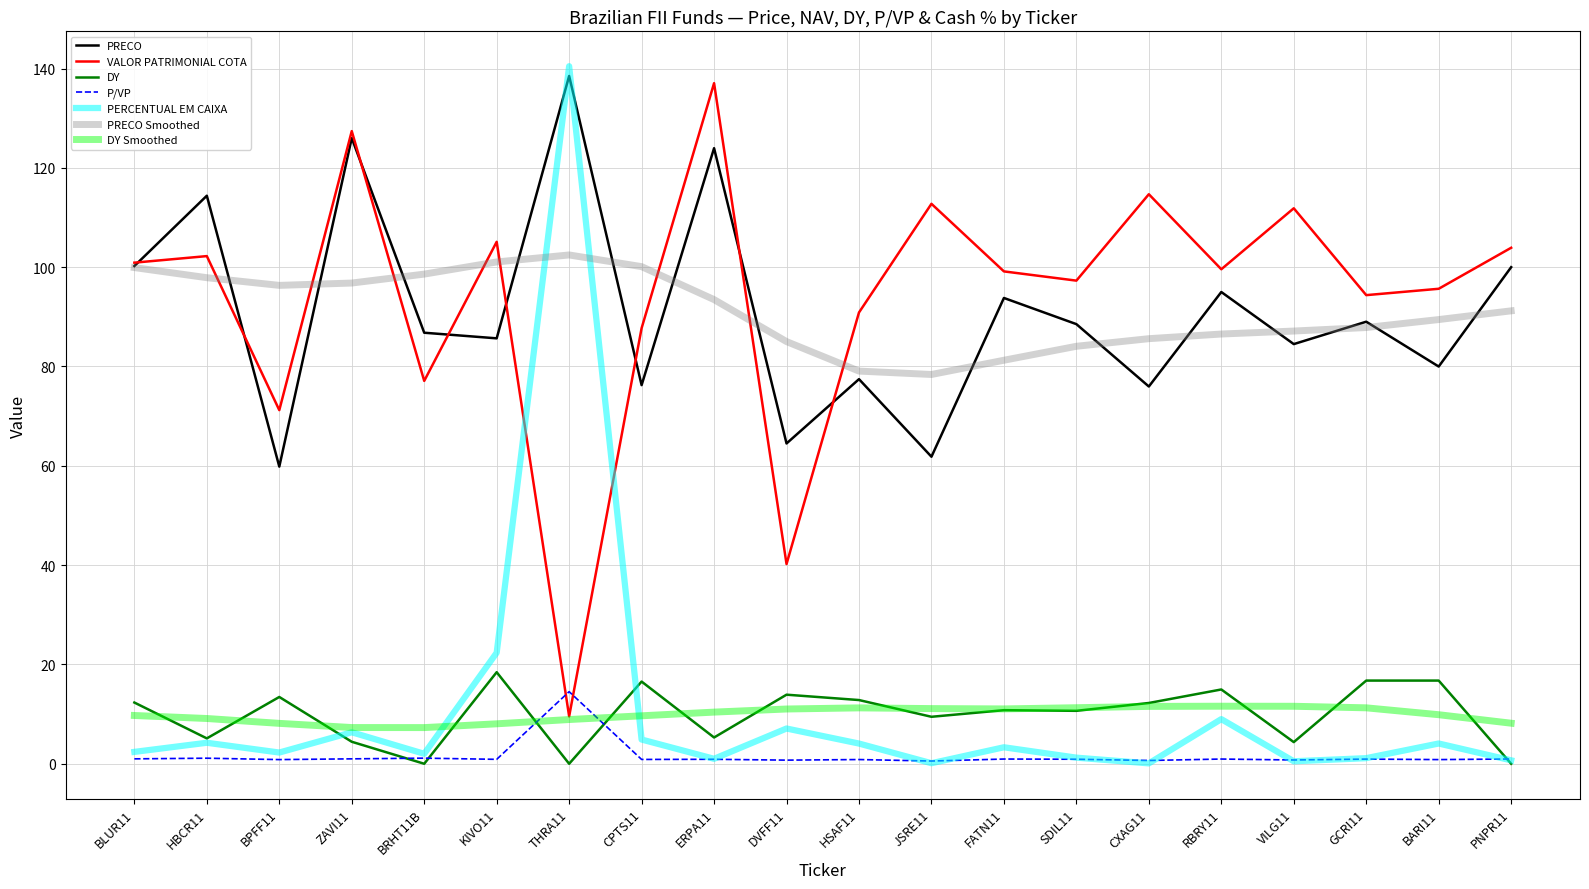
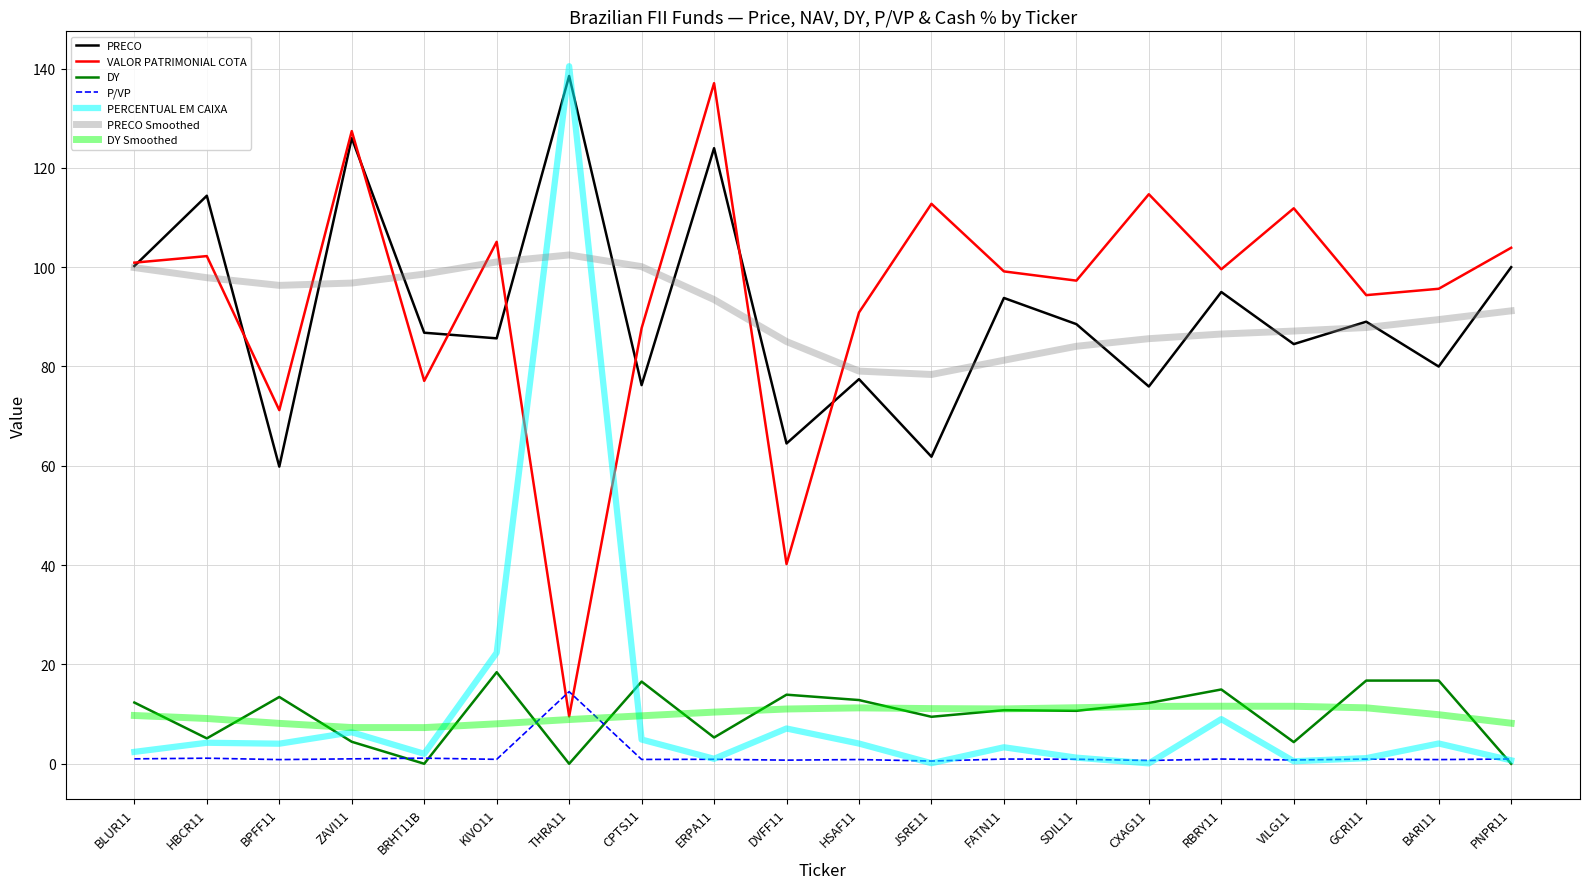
PERCENTUAL EM CAIXA, BPFF11: 2 -> 4
